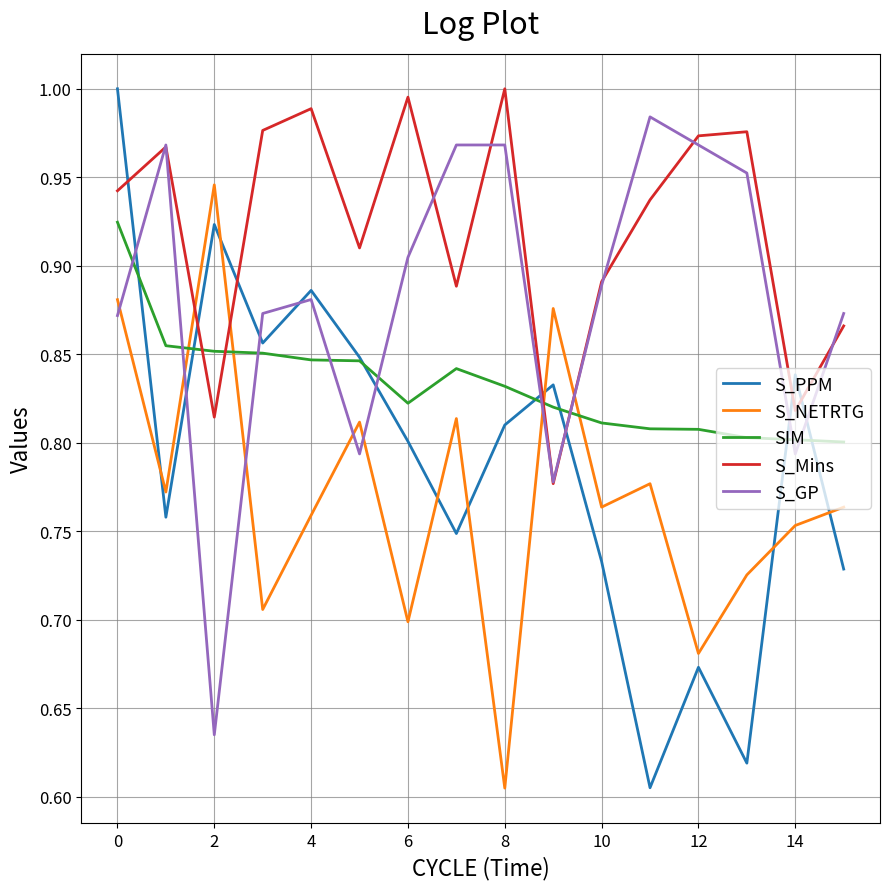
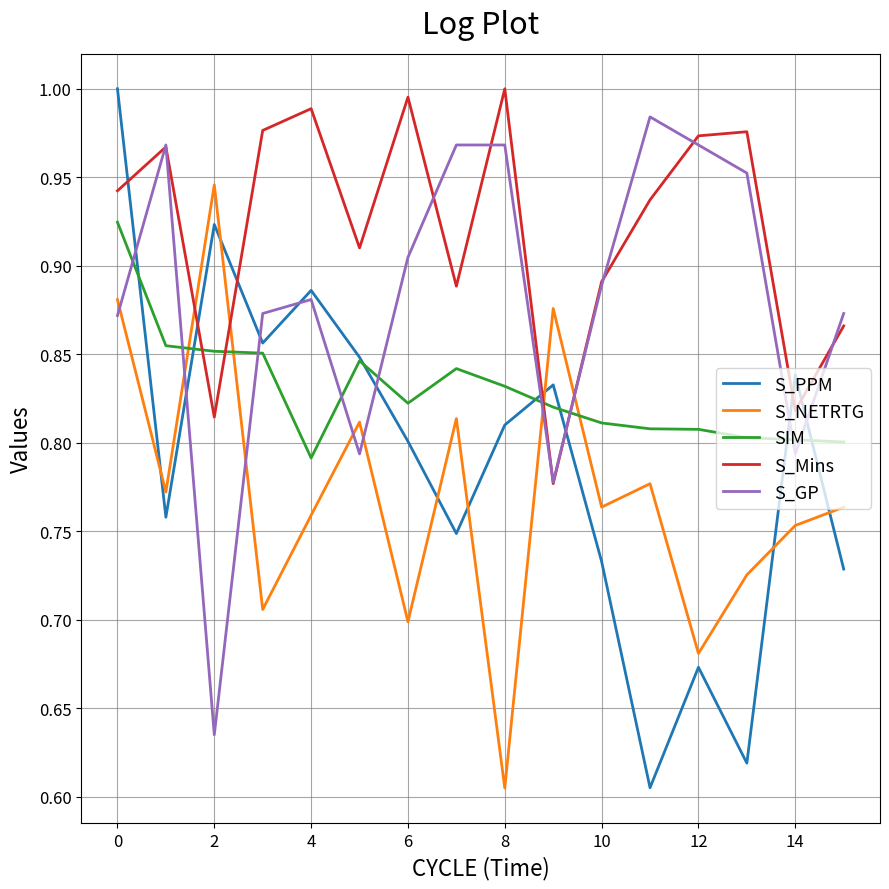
SIM, 4: 0.847 -> 0.791
